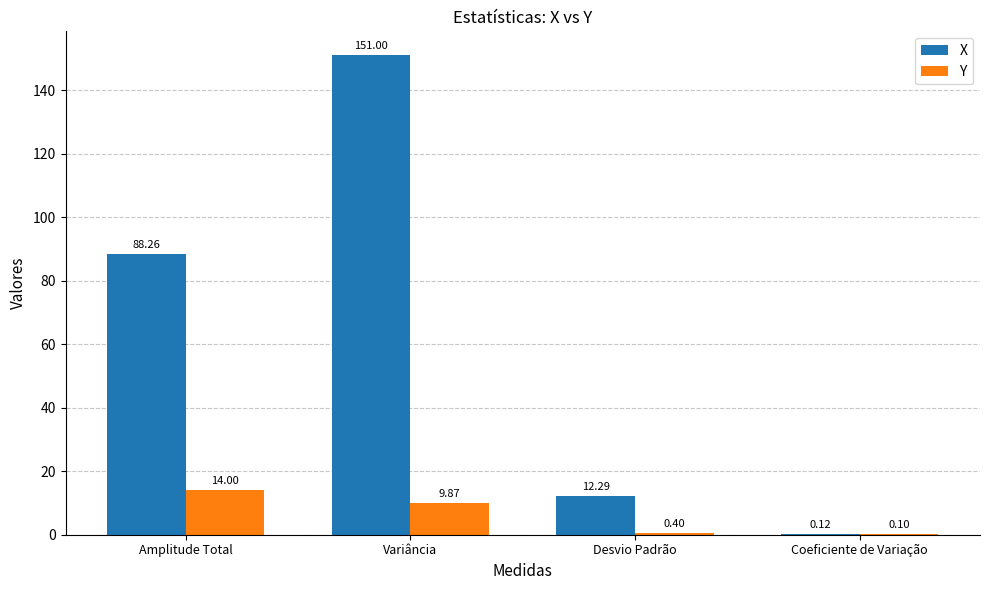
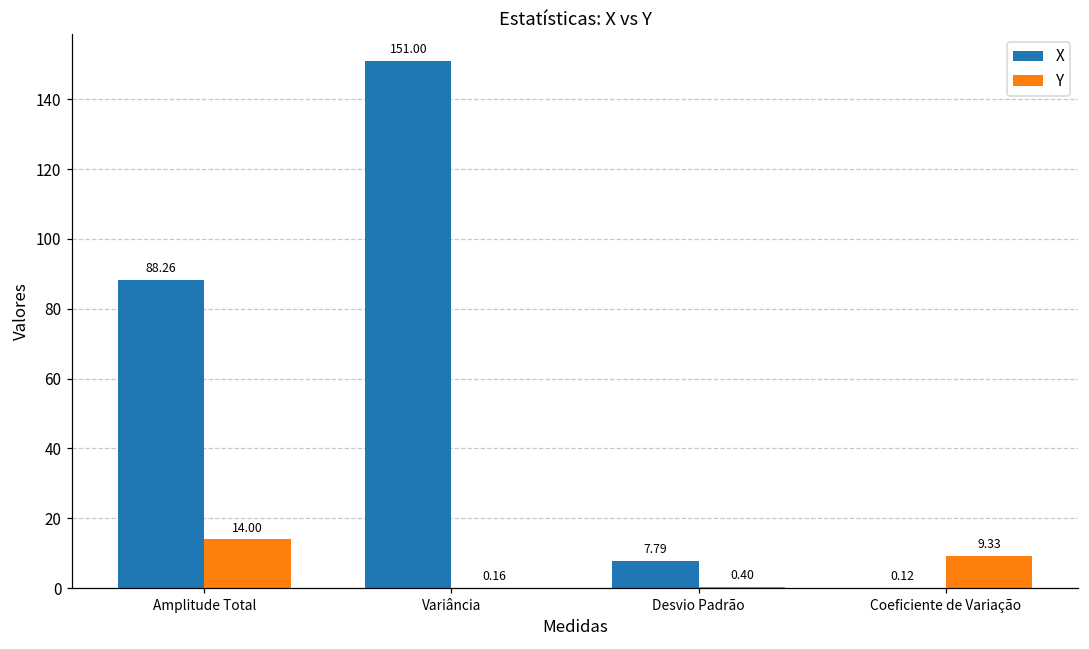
Y, Variância: 9.87 -> 0.16
X, Desvio Padrão: 12.29 -> 7.79
Y, Coeficiente de Variação: 0.10 -> 9.33
